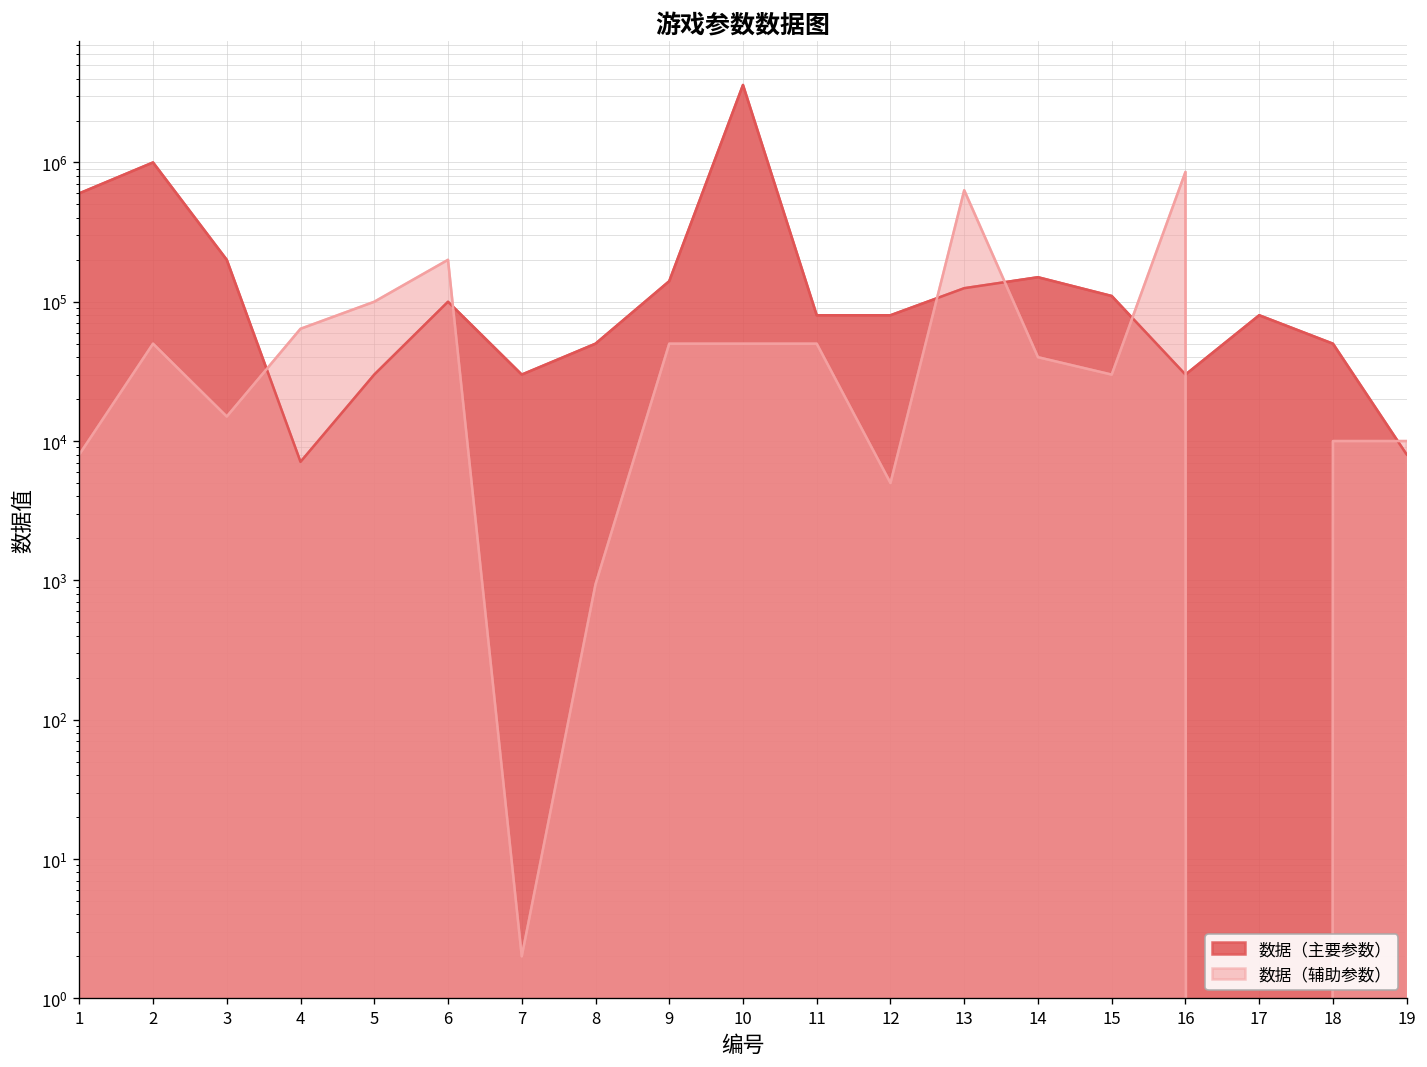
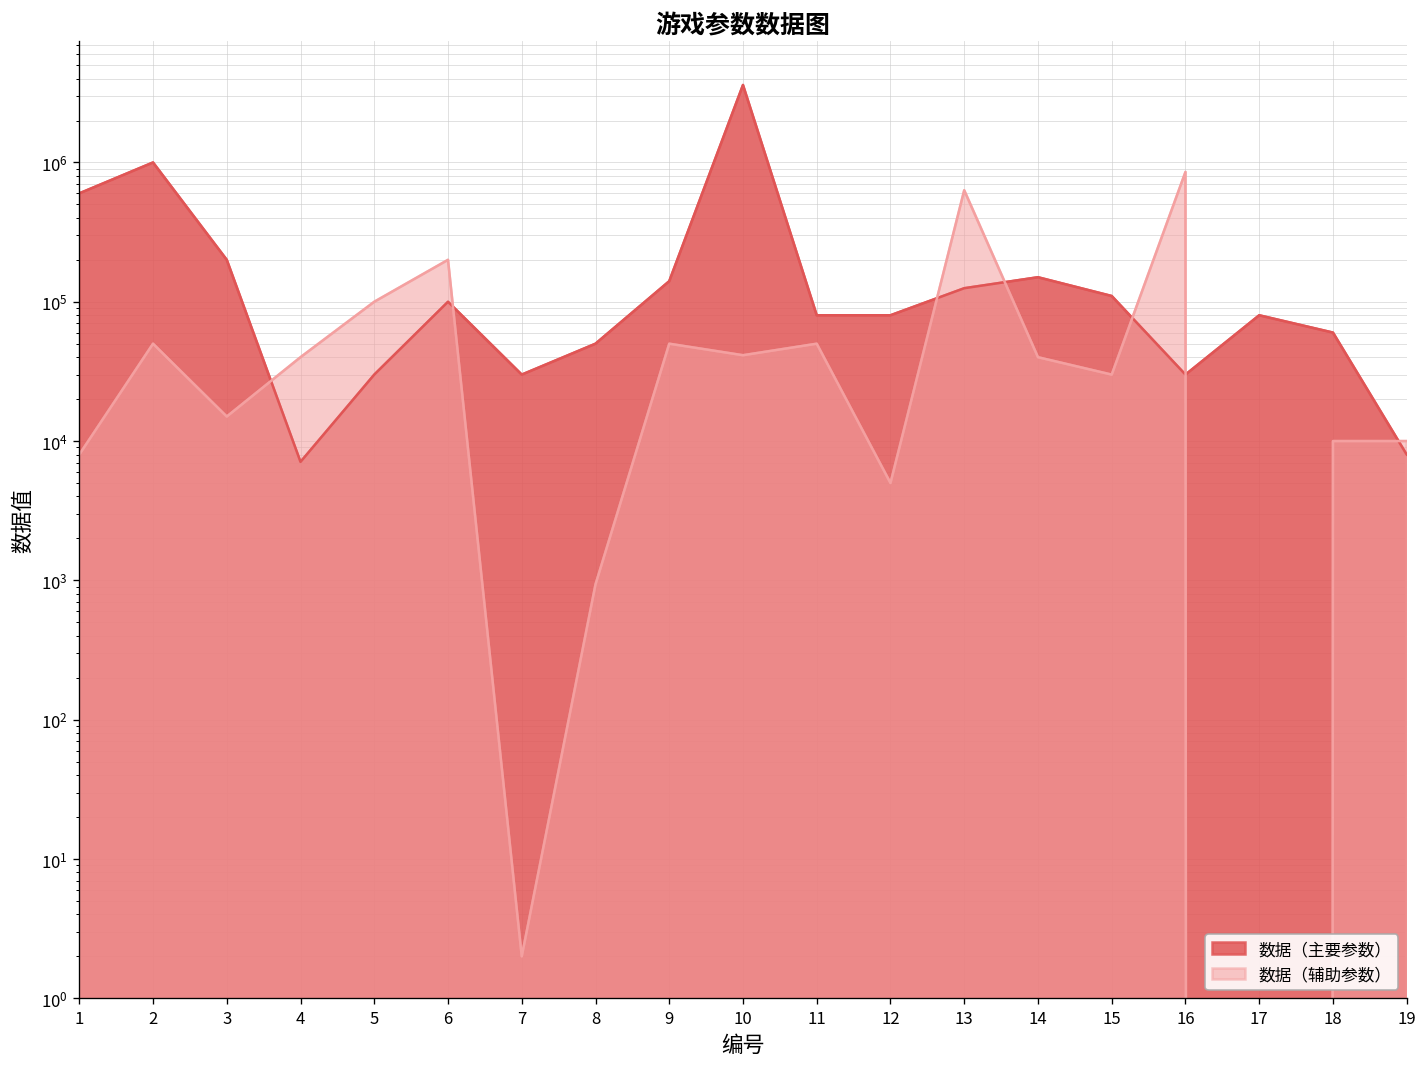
数据（辅助参数）, 4: 60000 -> 40000
数据（辅助参数）, 10: 50000 -> 41000
数据（主要参数）, 18: 50000 -> 60000
